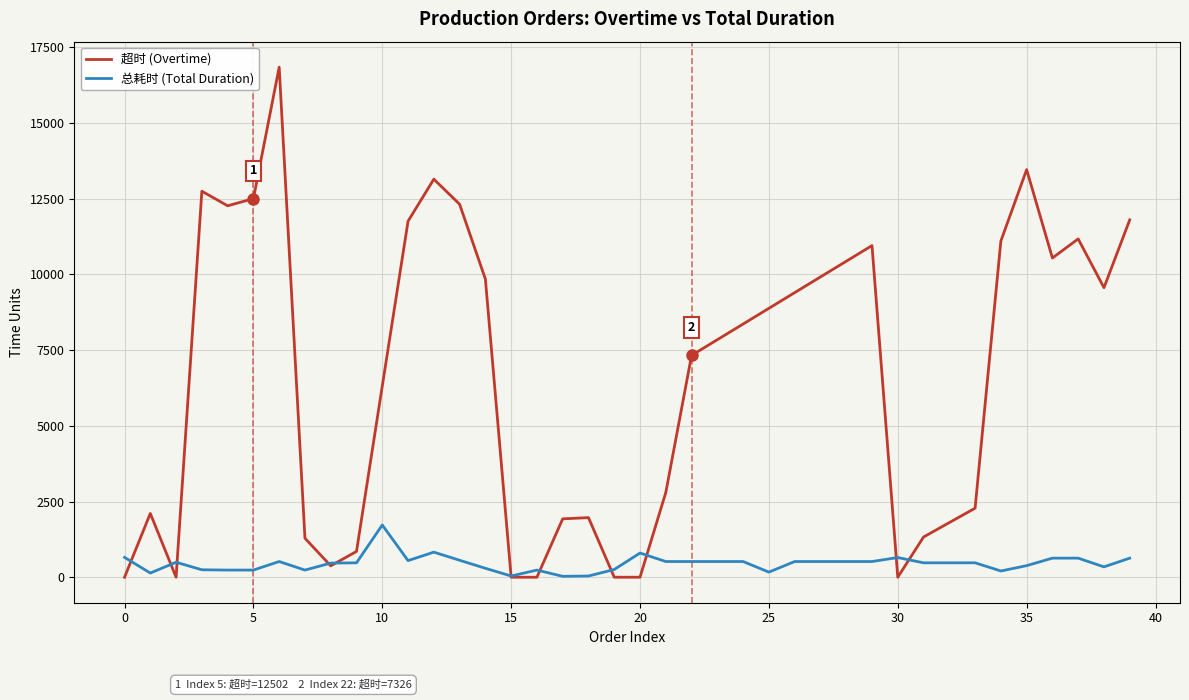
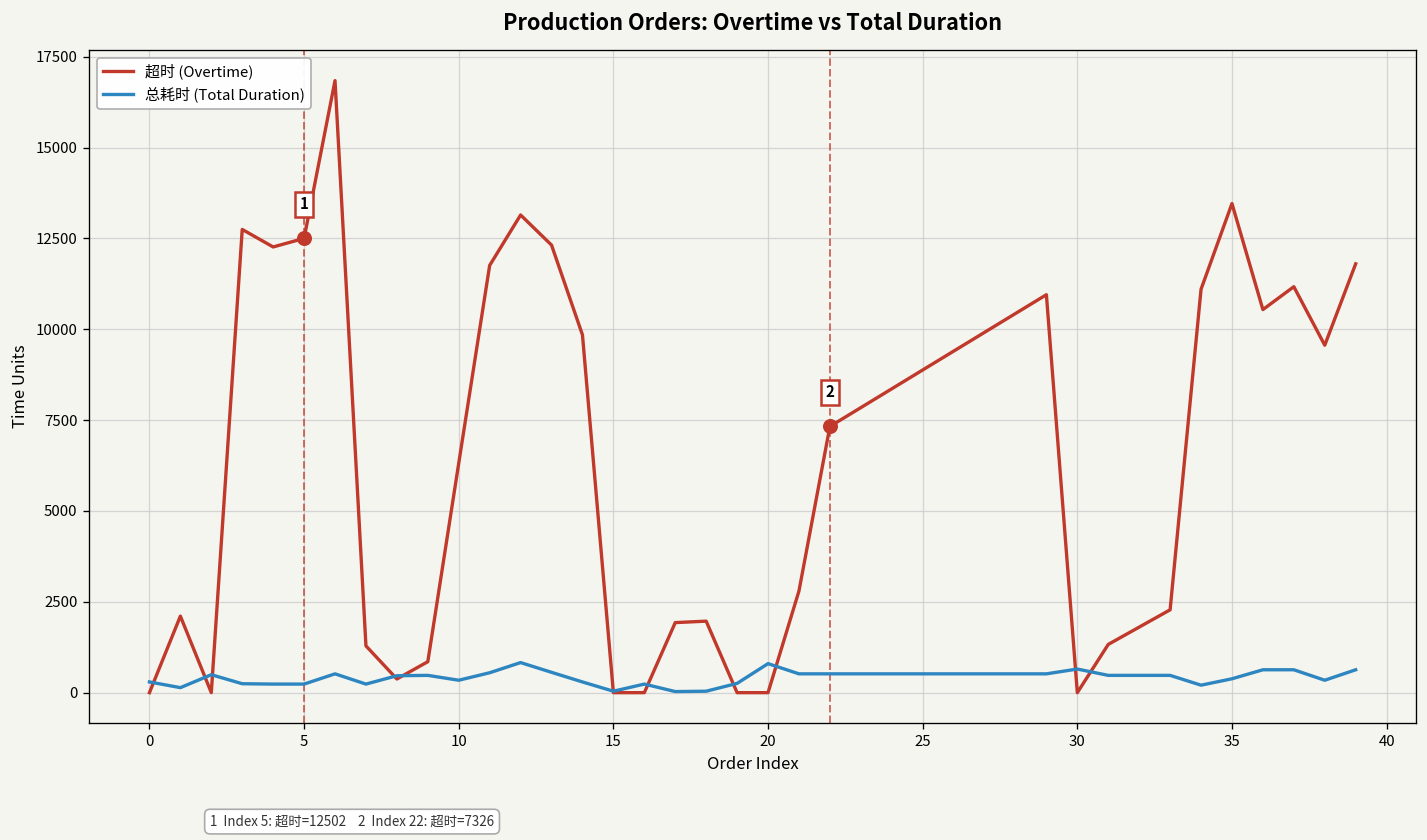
总耗时 (Total Duration), 0: 700 -> 300
总耗时 (Total Duration), 10: 1700 -> 300
总耗时 (Total Duration), 25: 200 -> 500
